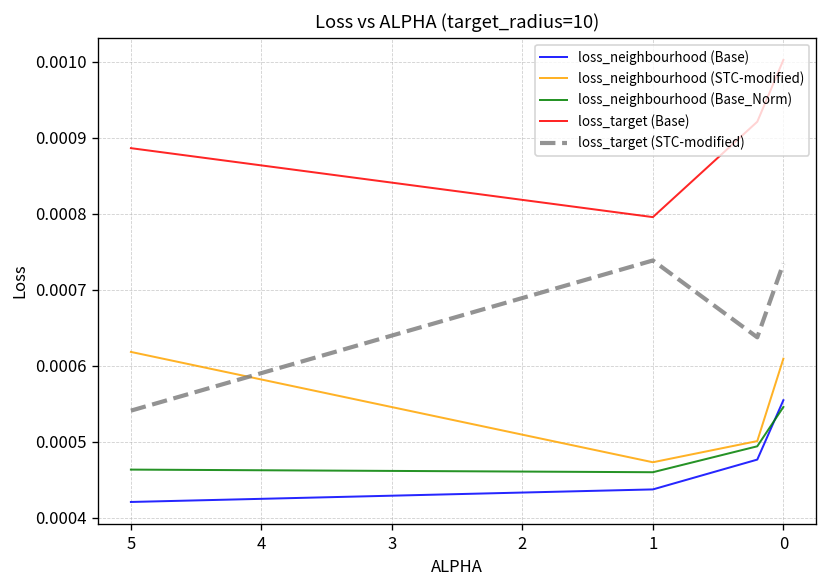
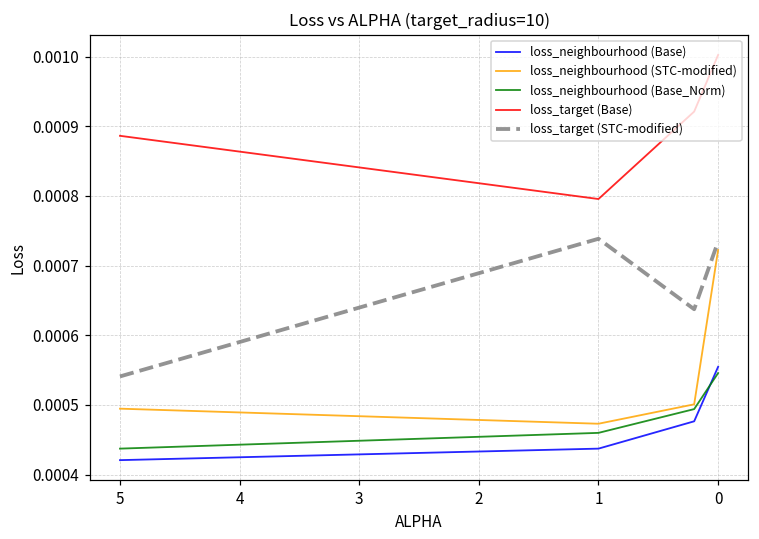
loss_neighbourhood (STC-modified), 5: 0.00062 -> 0.00049
loss_neighbourhood (Base_Norm), 5: 0.00046 -> 0.00044
loss_neighbourhood (STC-modified), 0: 0.00061 -> 0.00072
